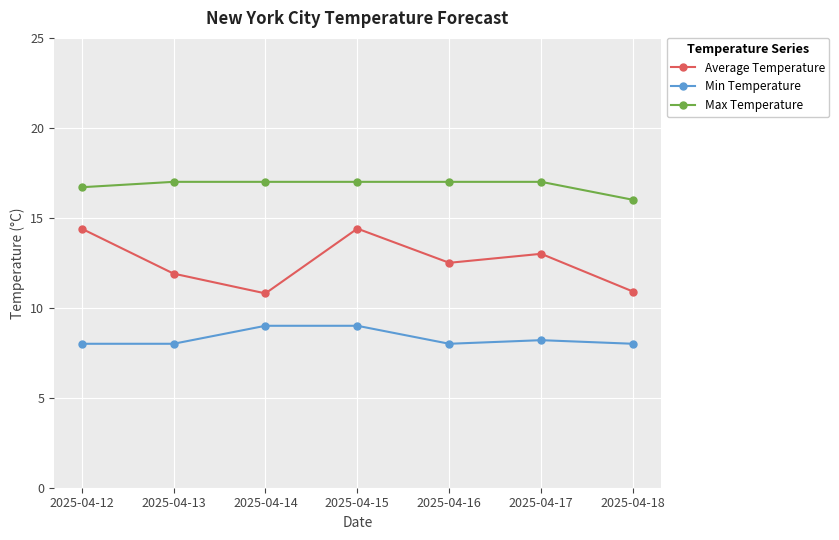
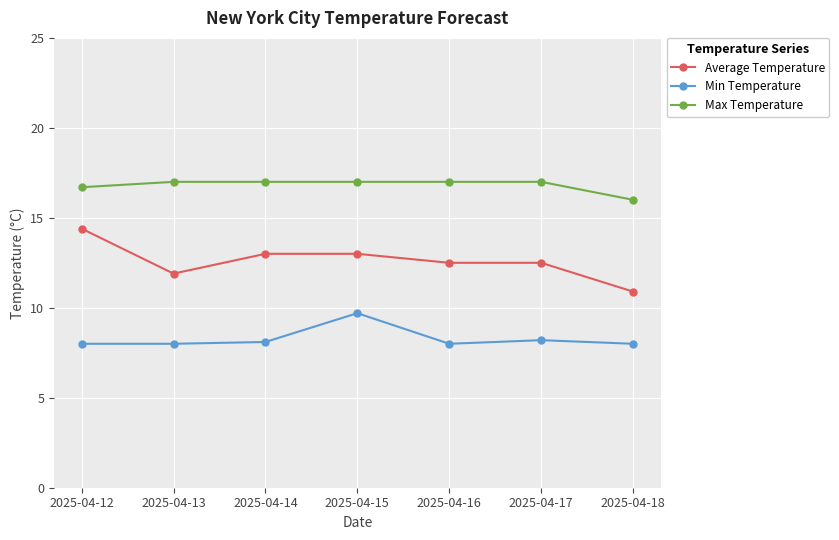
Average Temperature, 2025-04-14: 10.8 -> 13.0
Min Temperature, 2025-04-14: 9.0 -> 8.1
Average Temperature, 2025-04-15: 14.4 -> 13.0
Min Temperature, 2025-04-15: 9.0 -> 9.7
Average Temperature, 2025-04-17: 13.0 -> 12.5
